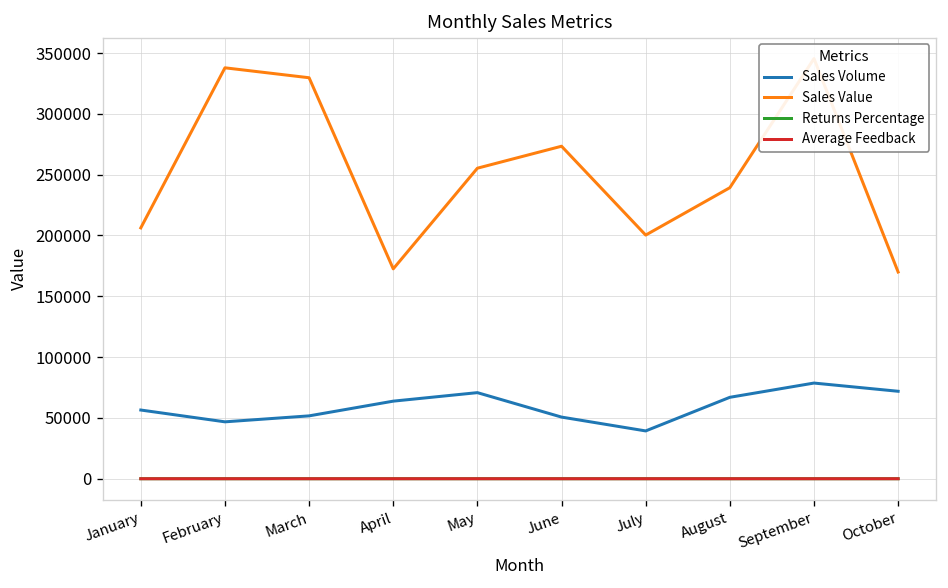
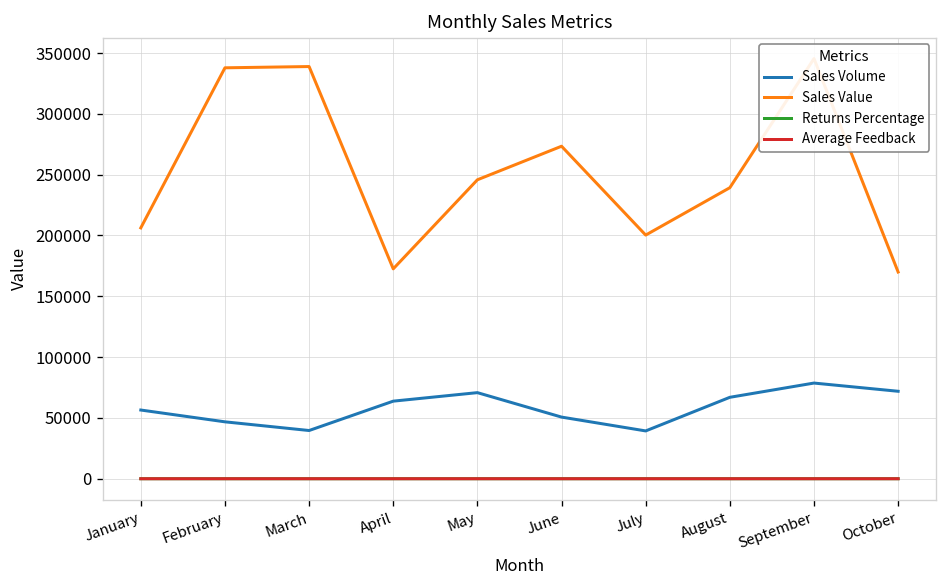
Sales Volume, March: 52000 -> 40000
Sales Value, March: 330000 -> 339000
Sales Value, May: 255000 -> 246000
